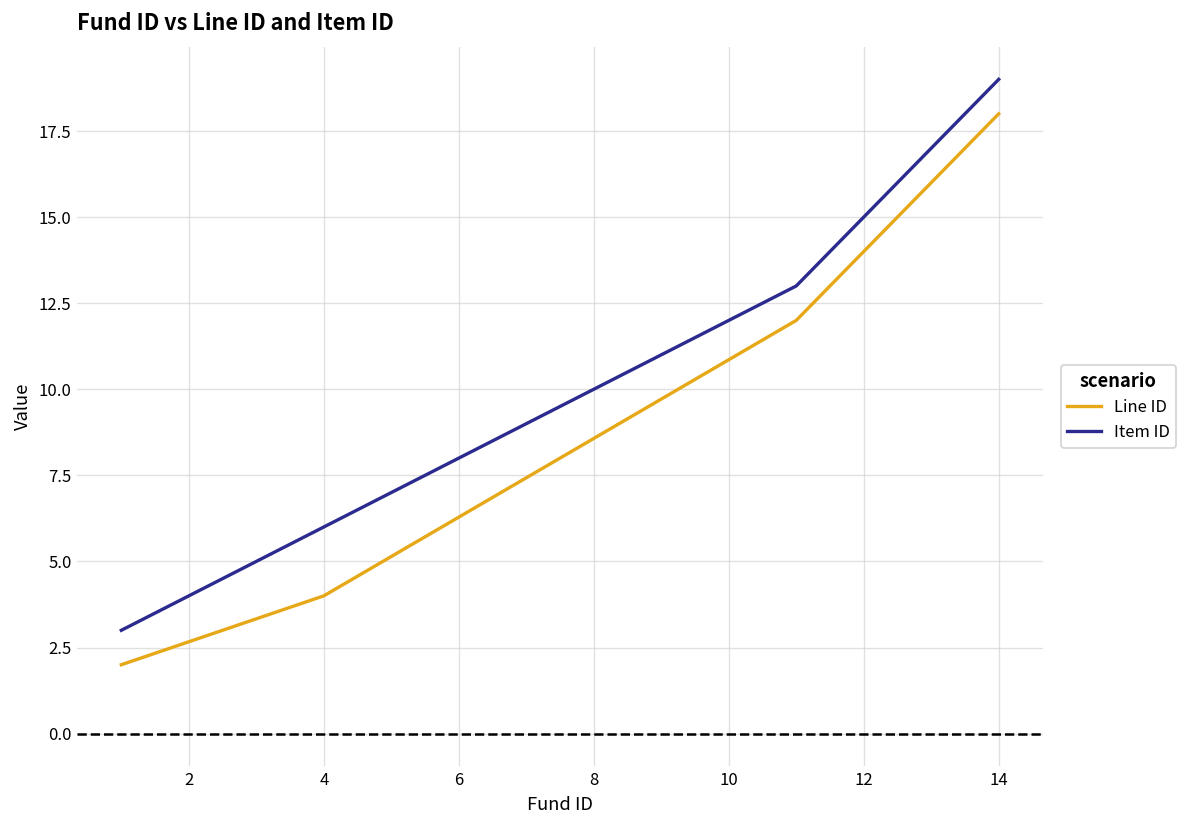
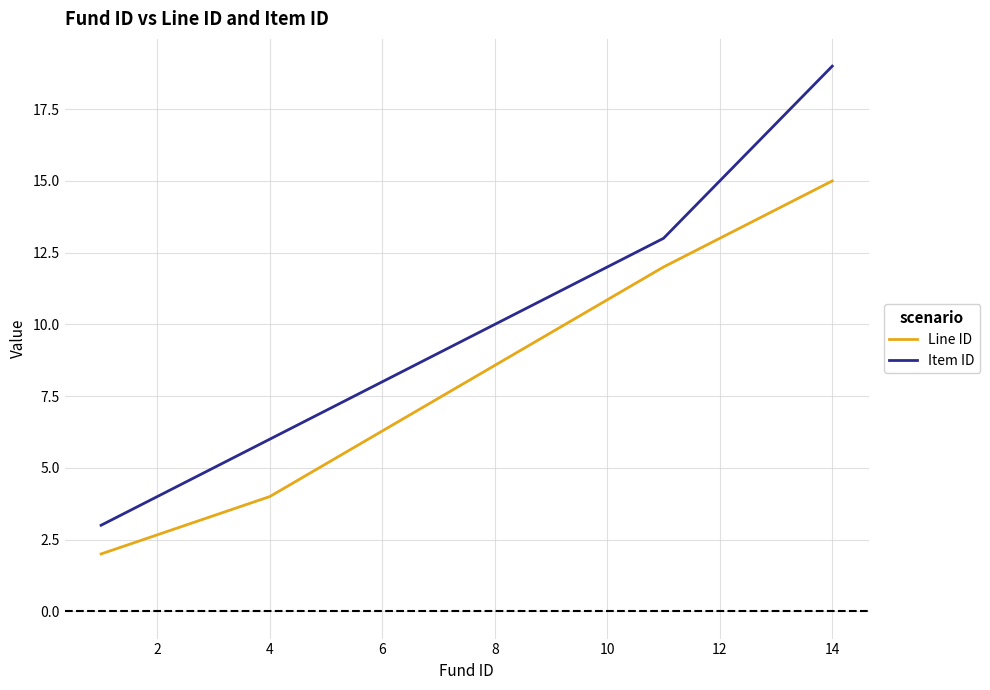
Line ID, 14: 18 -> 15
